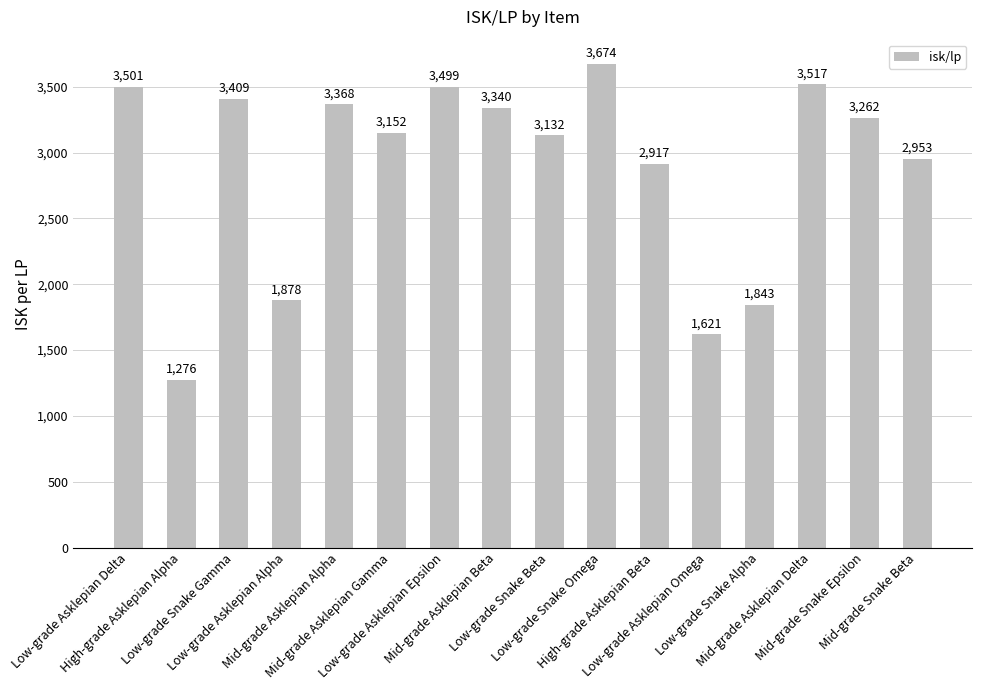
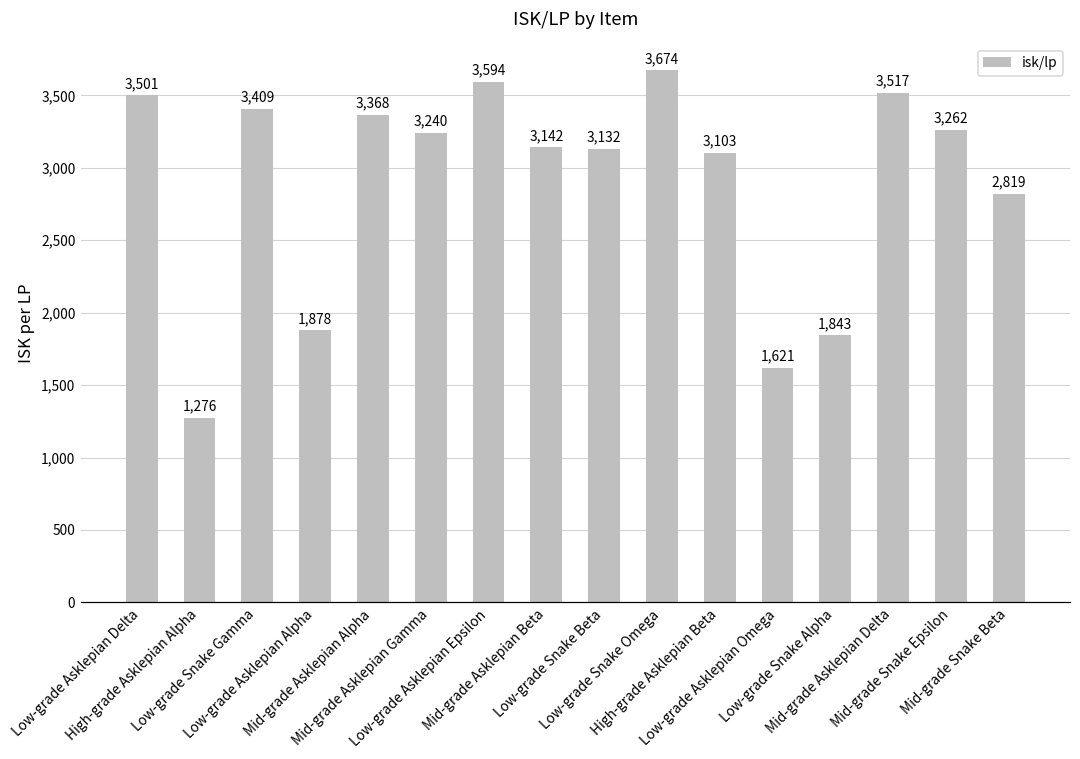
Mid-grade Asklepian Gamma: 3,152 -> 3,240
Low-grade Asklepian Epsilon: 3,499 -> 3,594
Mid-grade Asklepian Beta: 3,340 -> 3,142
High-grade Asklepian Beta: 2,917 -> 3,103
Mid-grade Snake Beta: 2,953 -> 2,819
